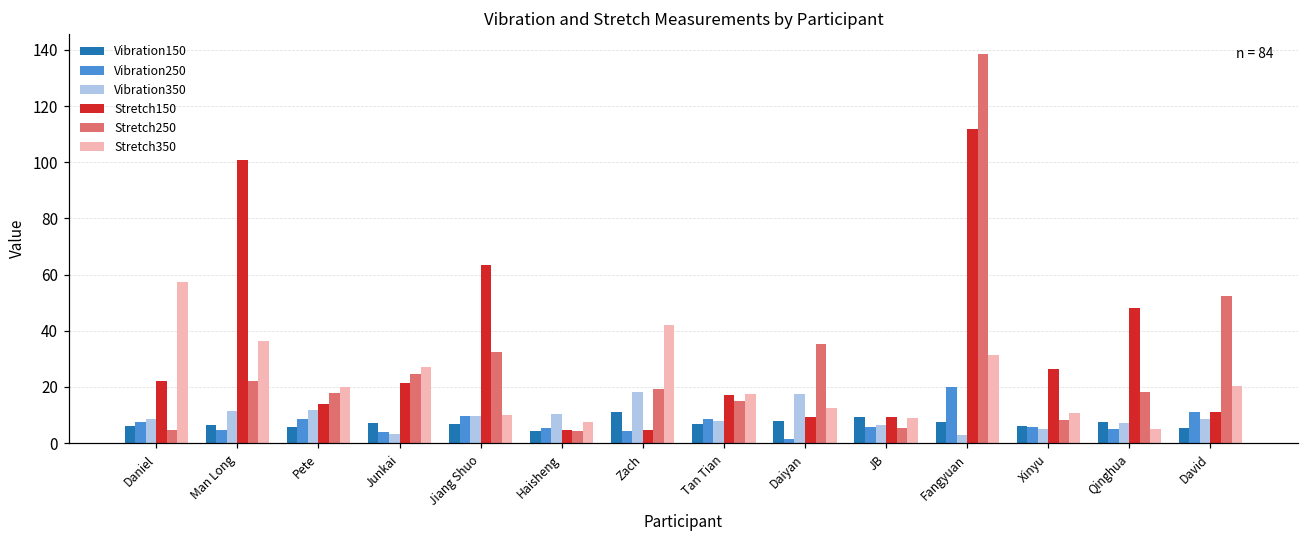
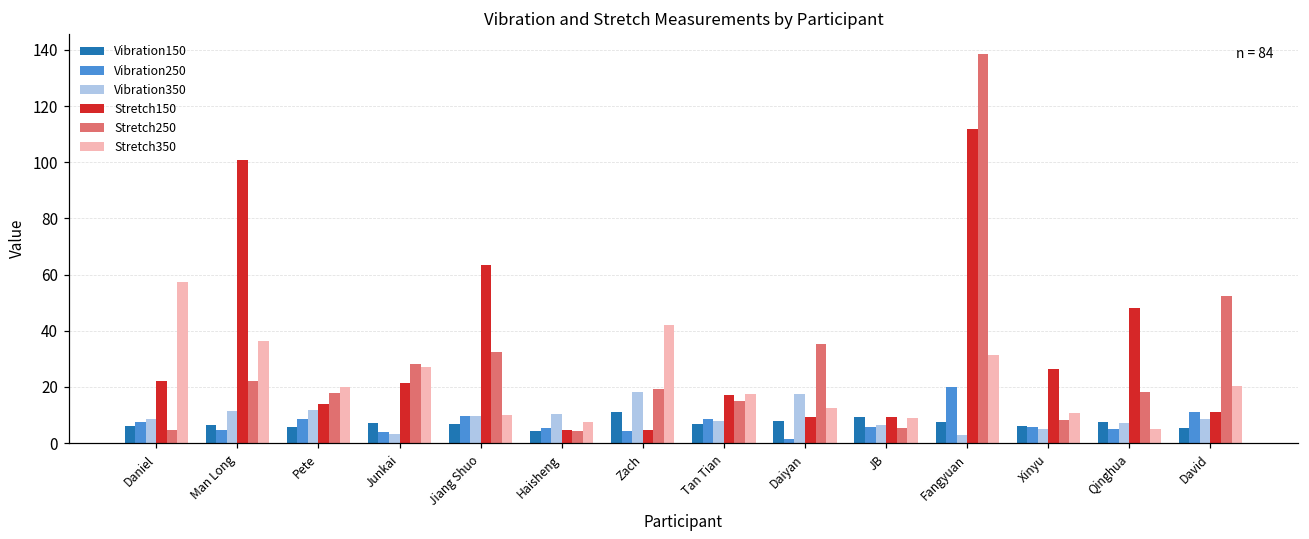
Stretch250, Junkai: 25 -> 28
